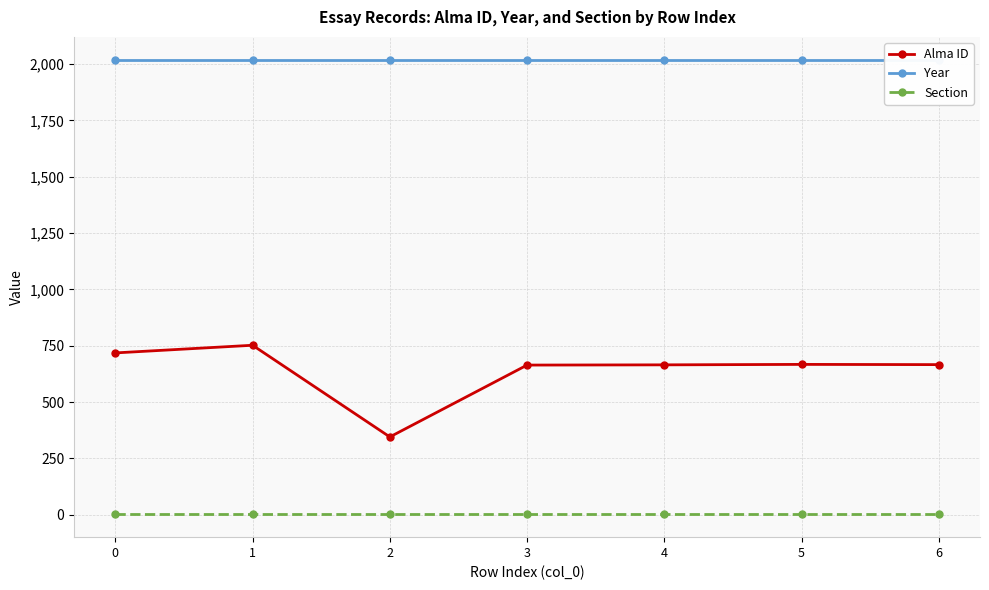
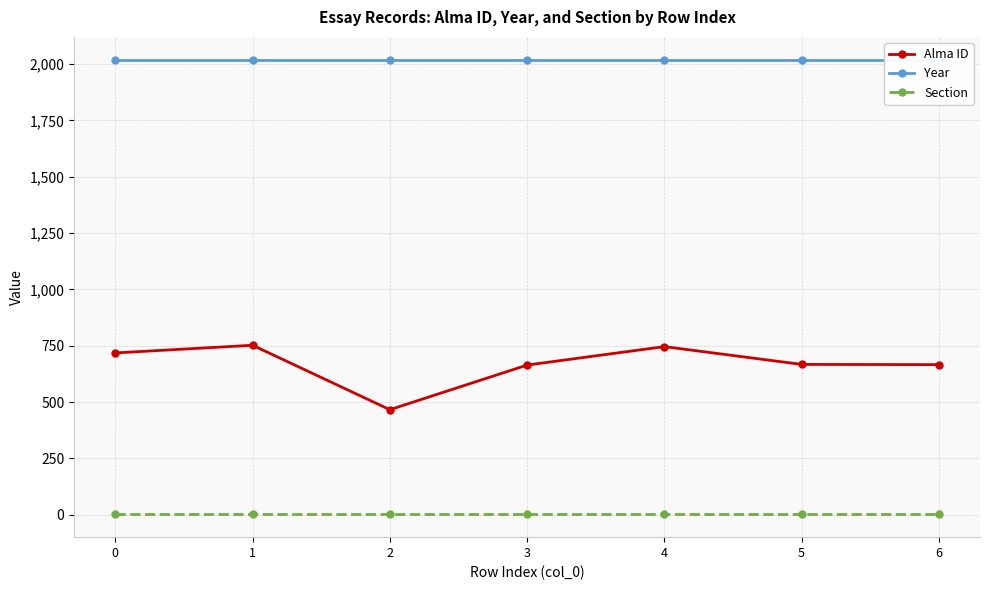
Alma ID, 2: 350 -> 470
Alma ID, 4: 670 -> 750
